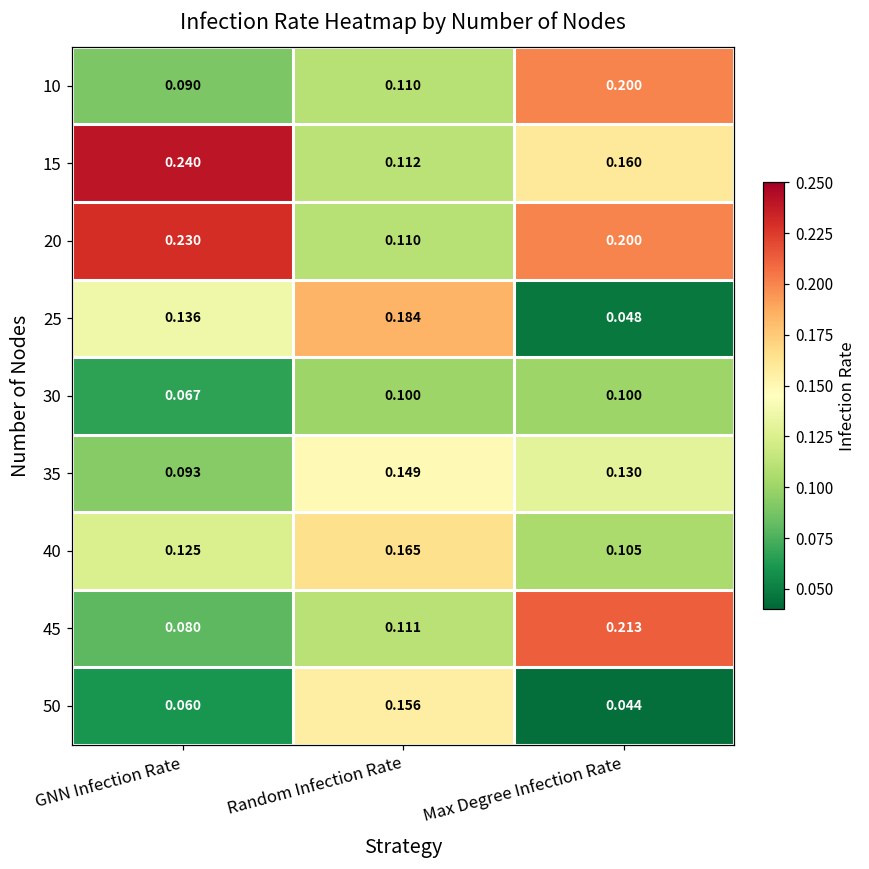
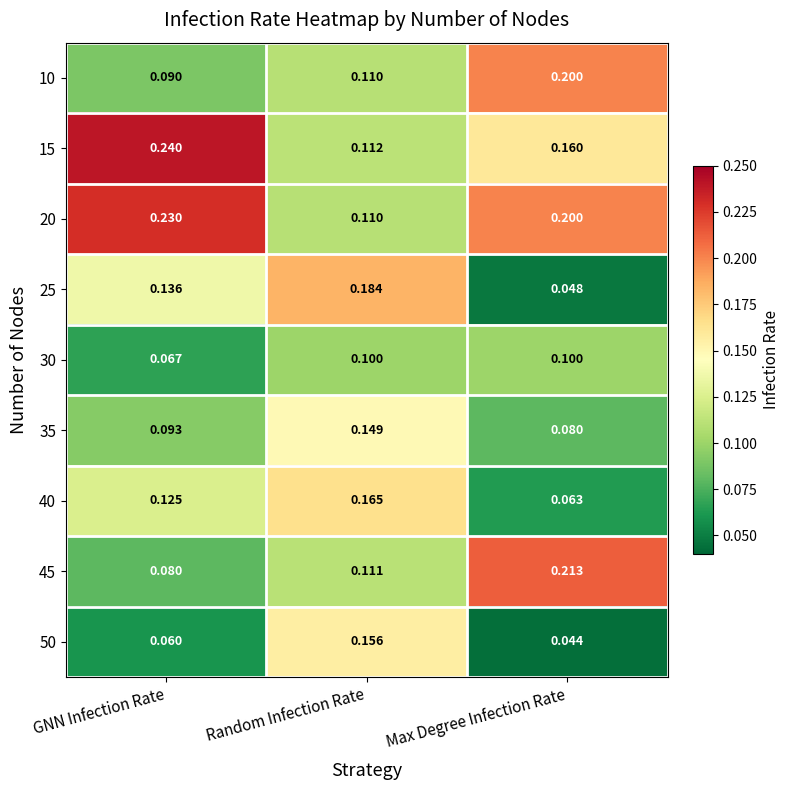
35, Max Degree Infection Rate: 0.130 -> 0.080
40, Max Degree Infection Rate: 0.105 -> 0.063
